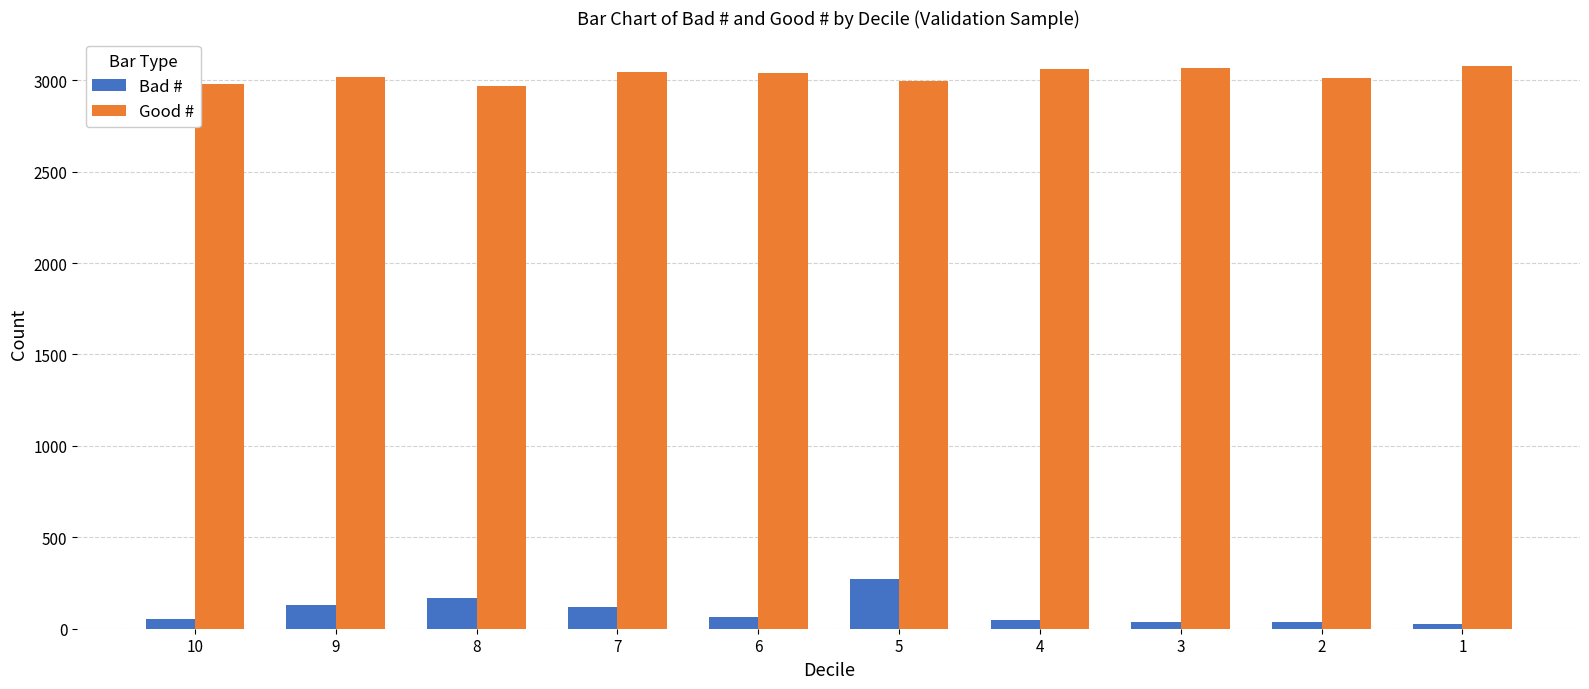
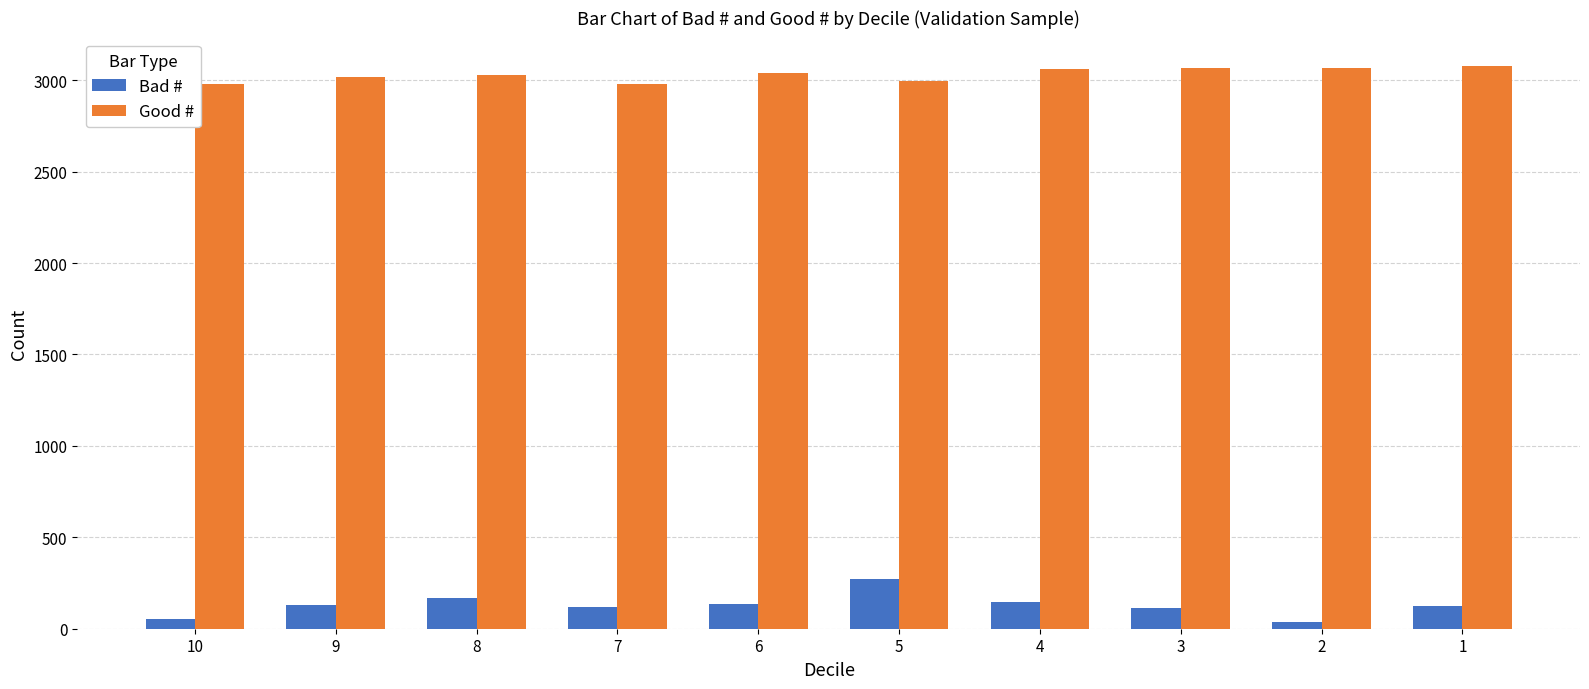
Good #, 8: 2970 -> 3030
Good #, 7: 3050 -> 2980
Bad #, 6: 70 -> 140
Bad #, 4: 50 -> 150
Bad #, 3: 40 -> 120
Good #, 2: 3010 -> 3070
Bad #, 1: 30 -> 130
